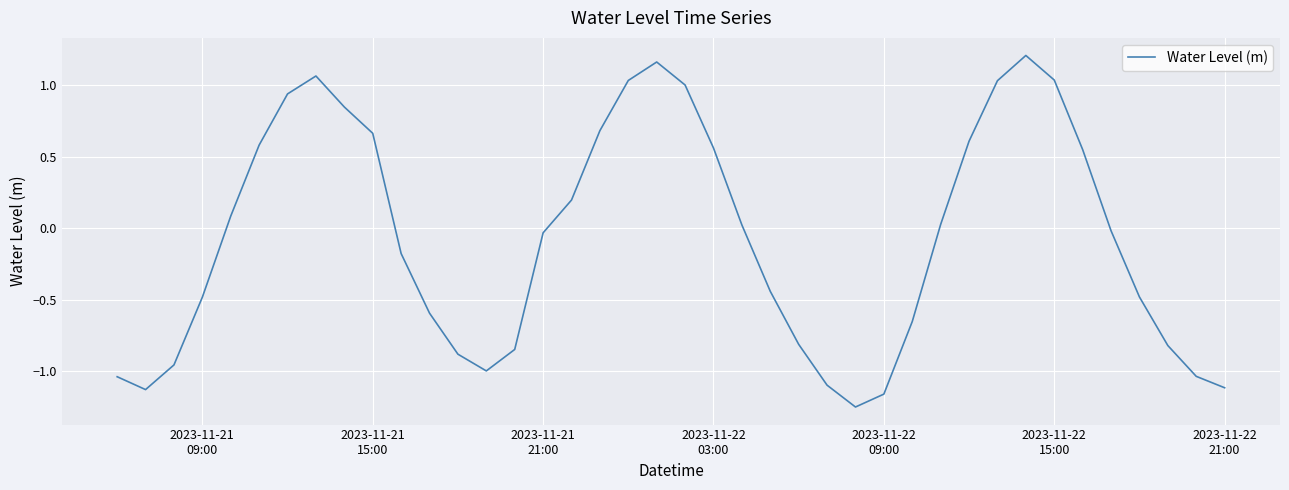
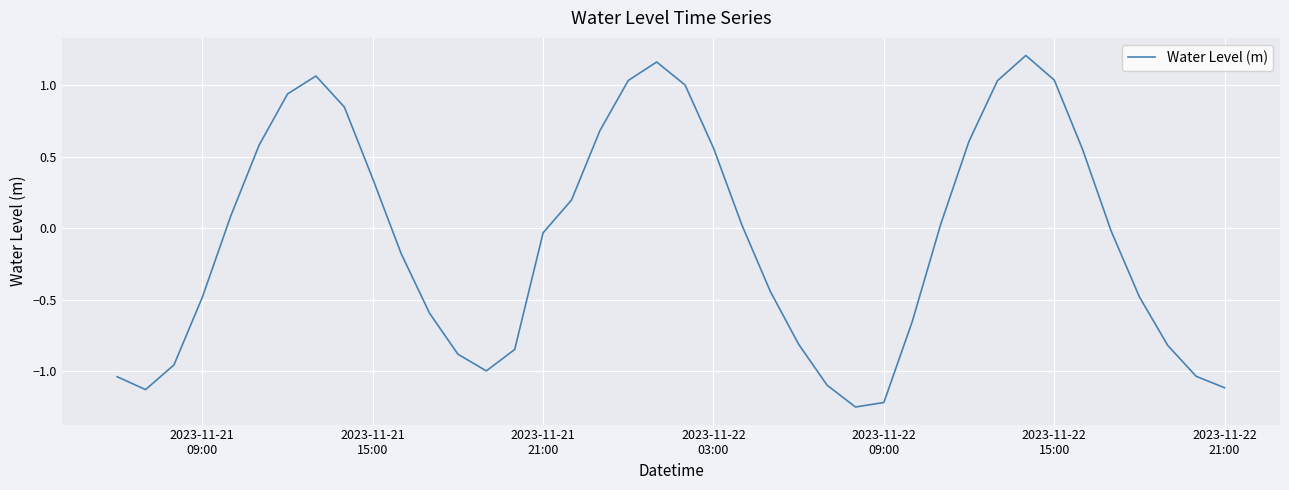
2023-11-21 15:00: 0.66 -> 0.35
2023-11-22 09:00: -1.16 -> -1.22
